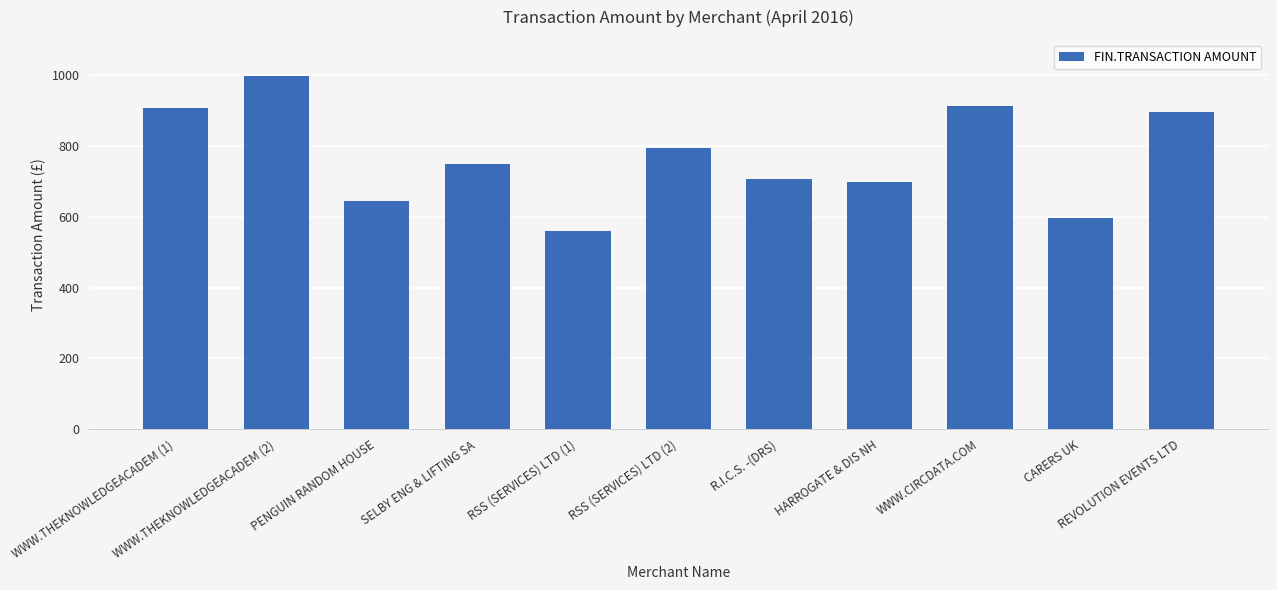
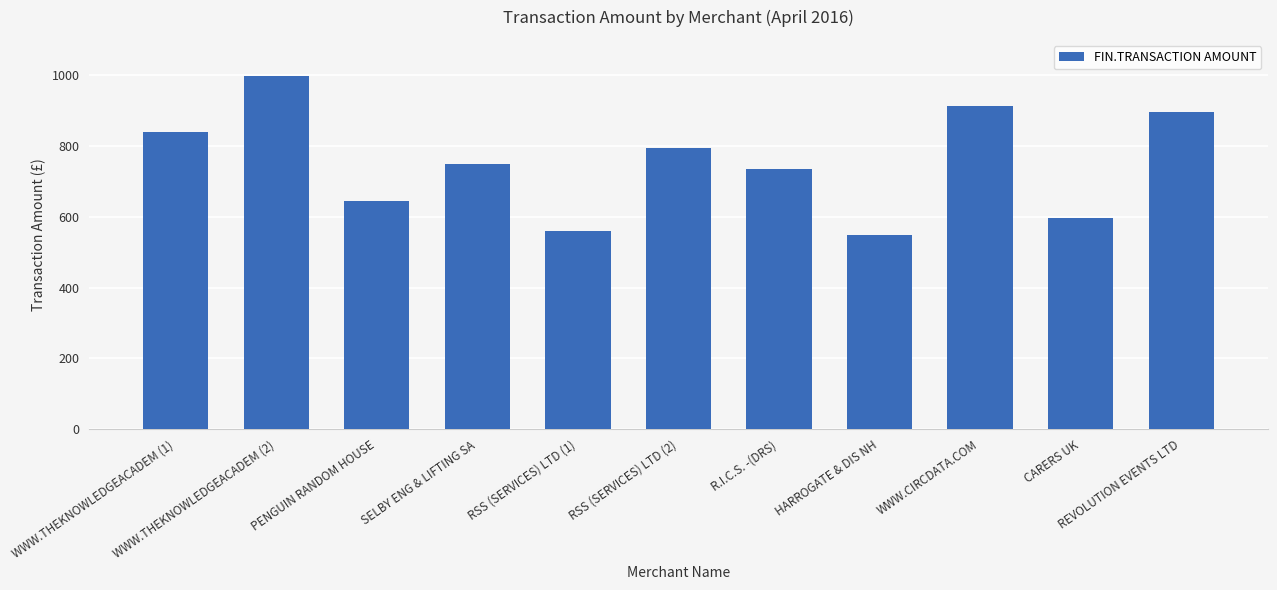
WWW.THEKNOWLEDGEACADEM (1): 910 -> 840
R.I.C.S. -(DRS): 710 -> 740
HARROGATE & DIS NH: 700 -> 550
